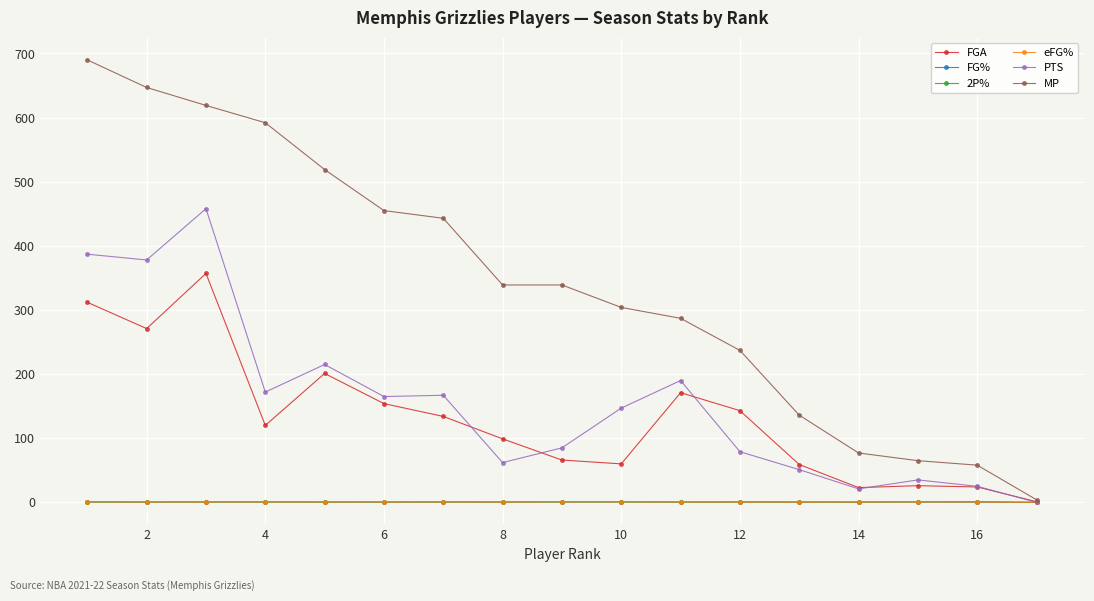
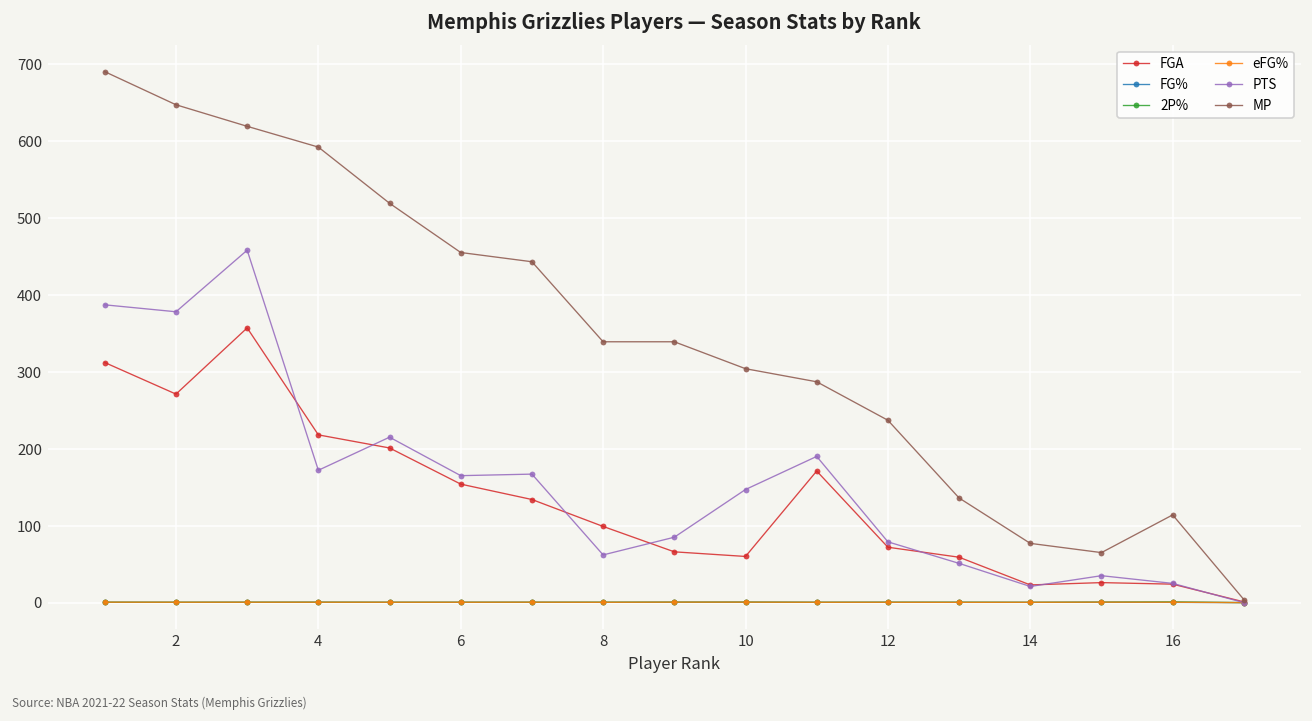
FGA, 4: 120 -> 220
FGA, 12: 140 -> 70
MP, 16: 60 -> 110
